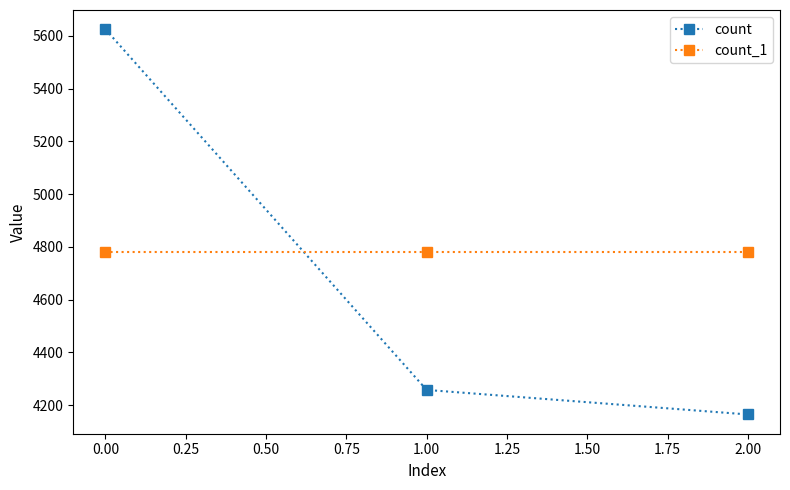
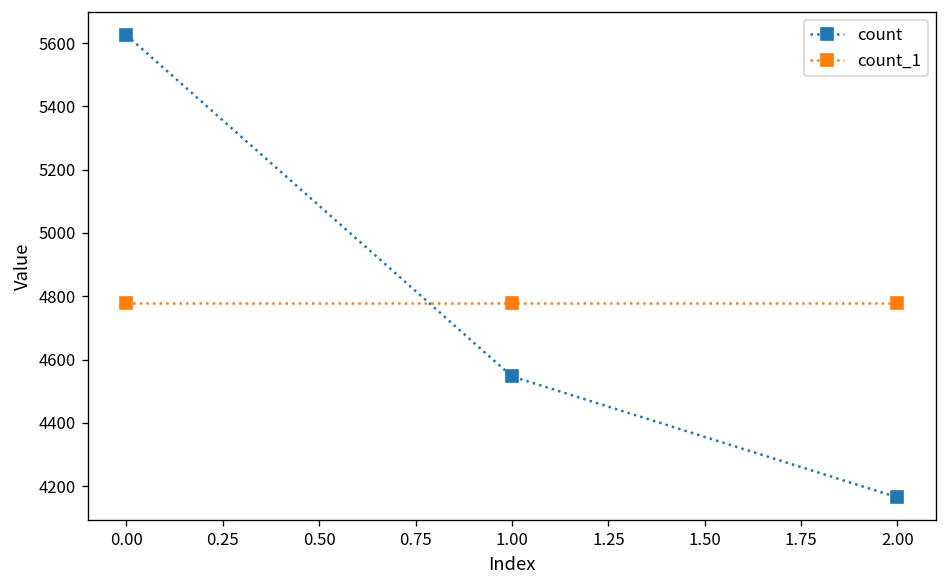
count, 1.00: 4260 -> 4550
